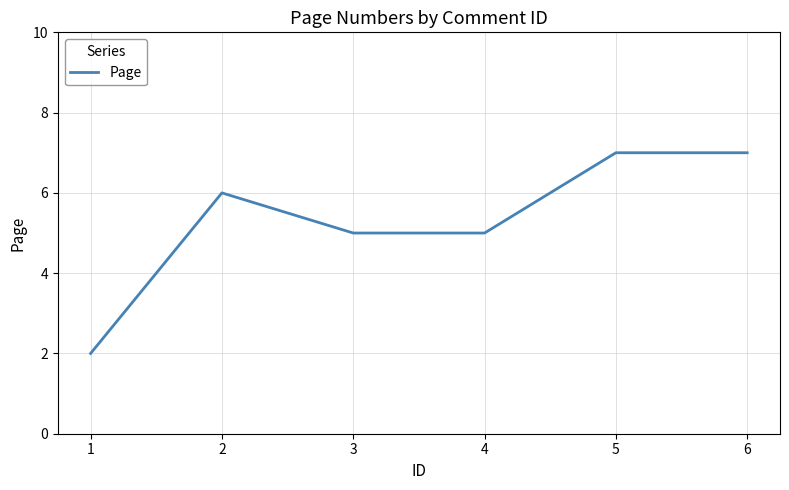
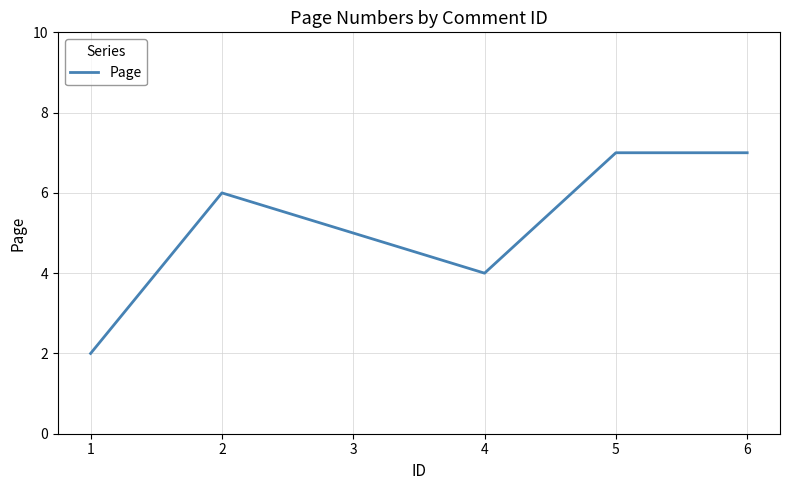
4: 5 -> 4
